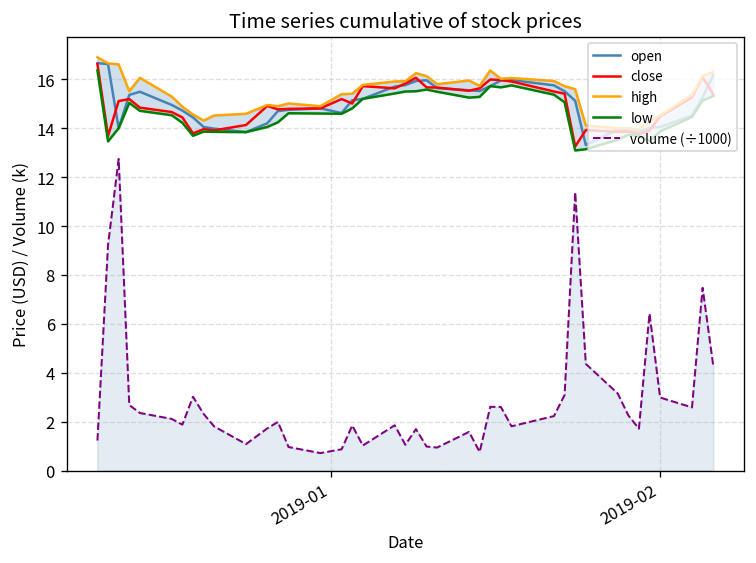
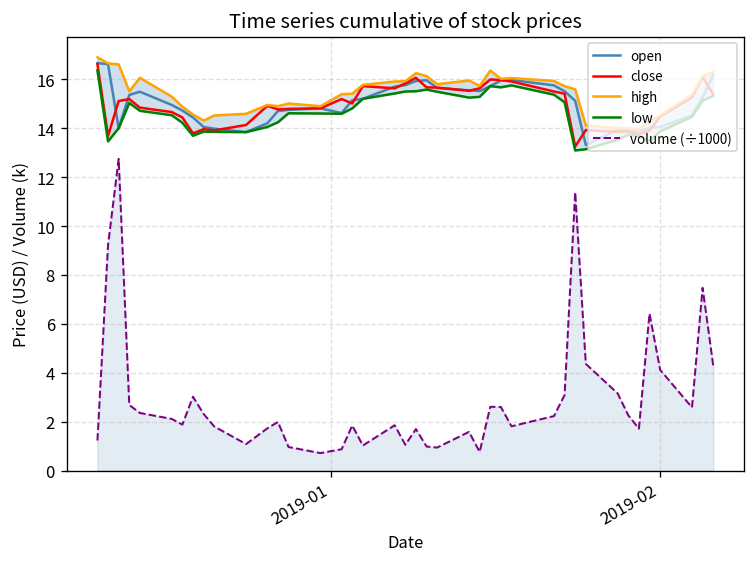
volume (÷1000), 2019-02: 3.0 -> 4.1
